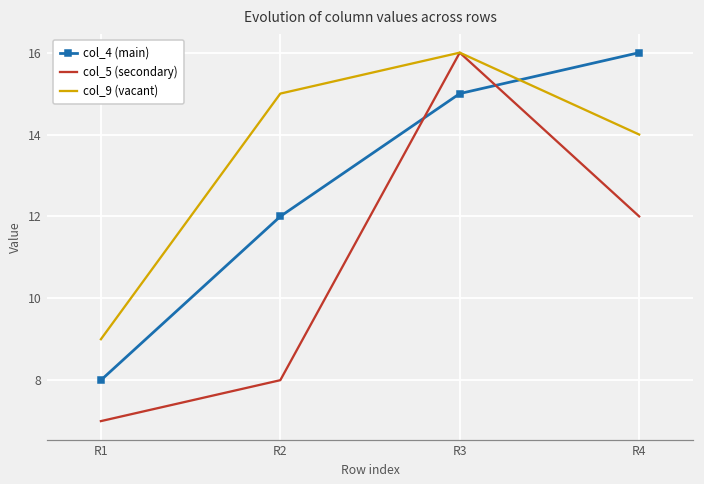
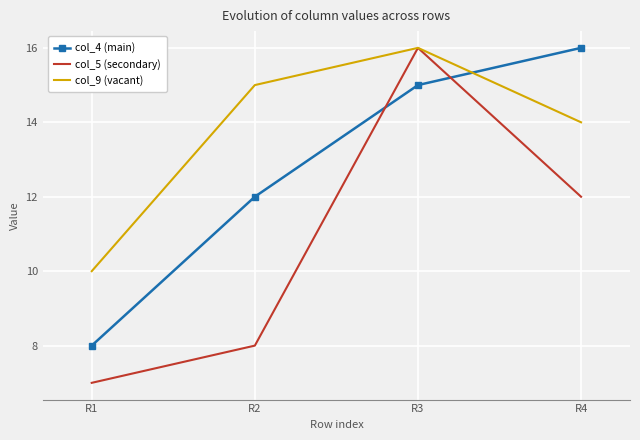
col_9 (vacant), R1: 9 -> 10
